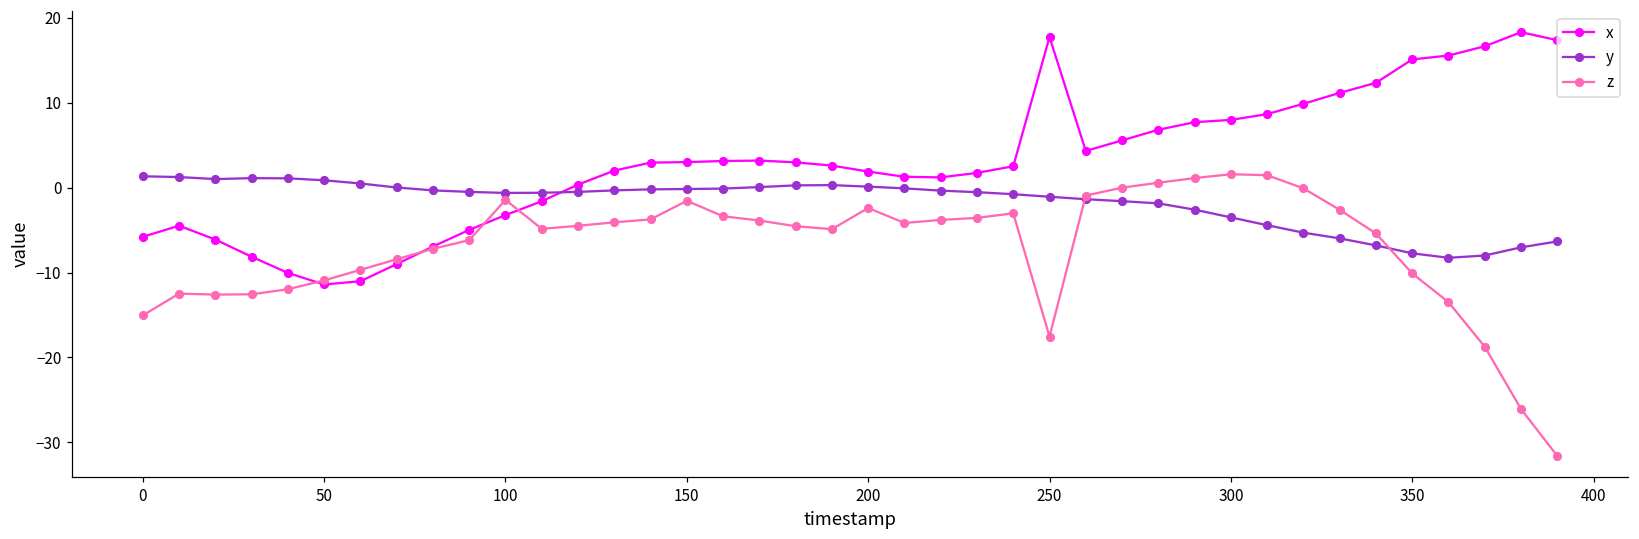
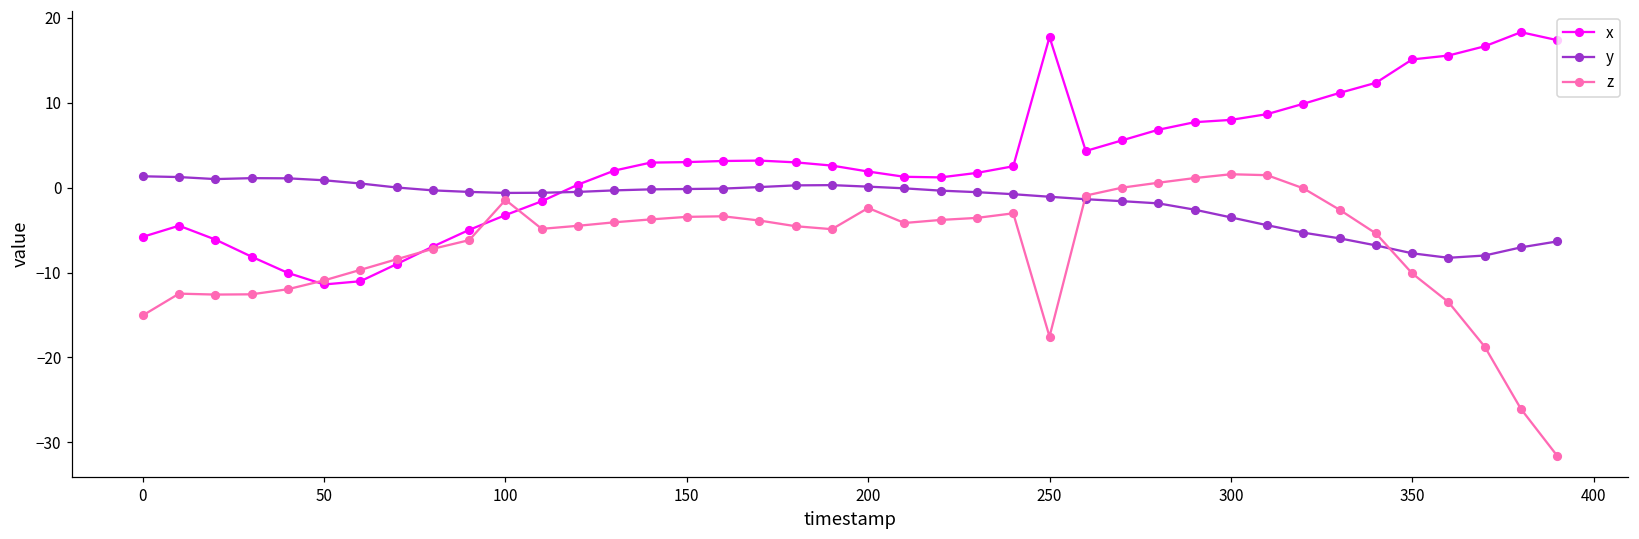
z, 150: -2 -> -3
